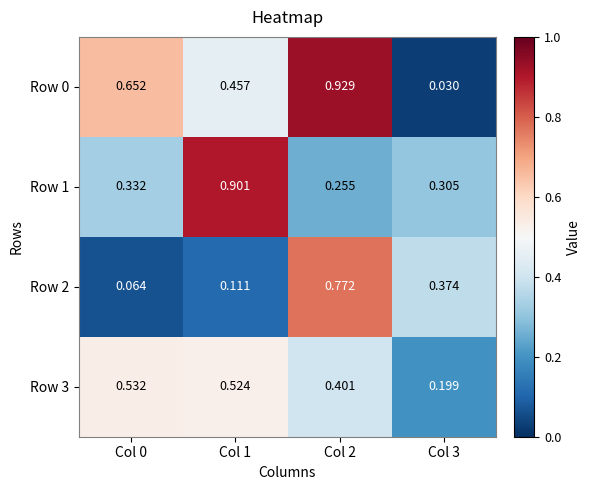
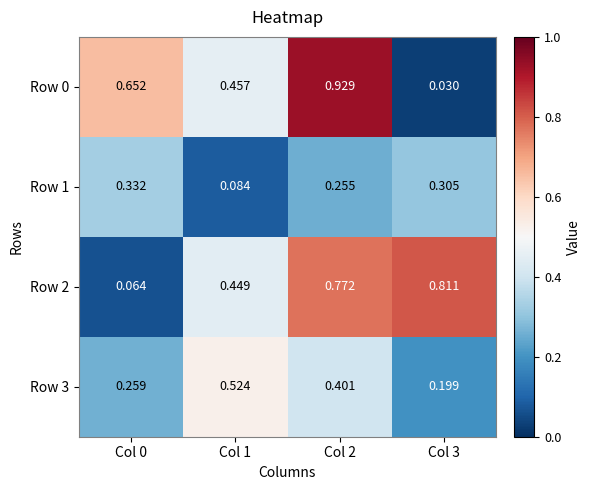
Row 1, Col 1: 0.901 -> 0.084
Row 2, Col 1: 0.111 -> 0.449
Row 2, Col 3: 0.374 -> 0.811
Row 3, Col 0: 0.532 -> 0.259
